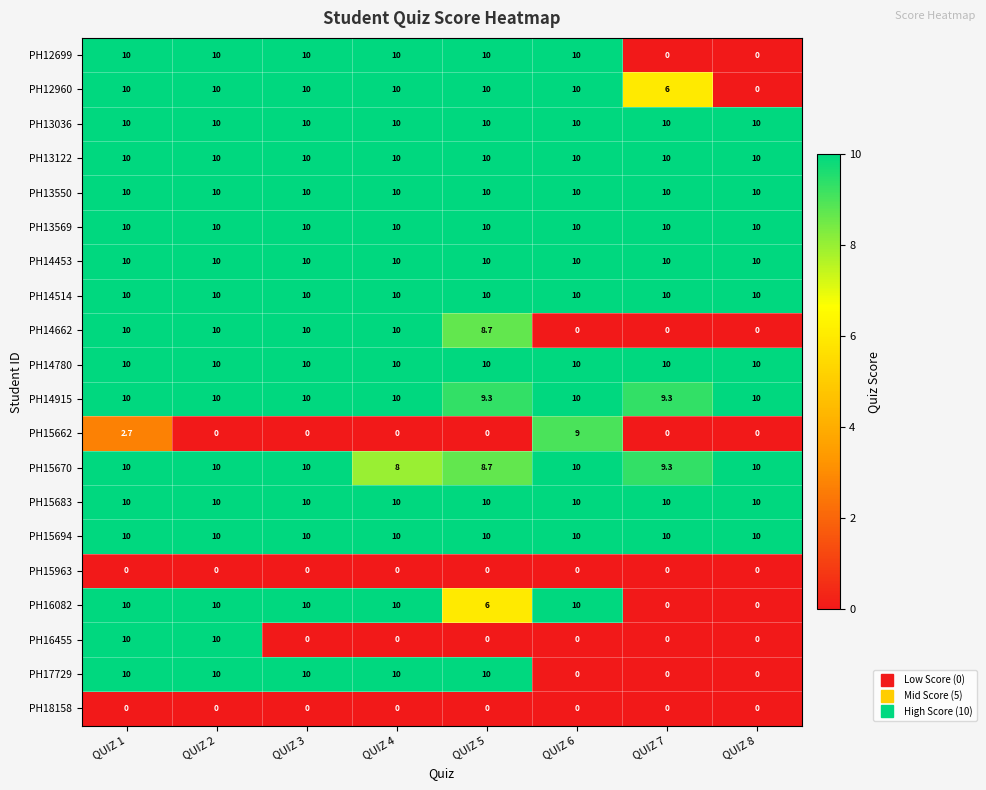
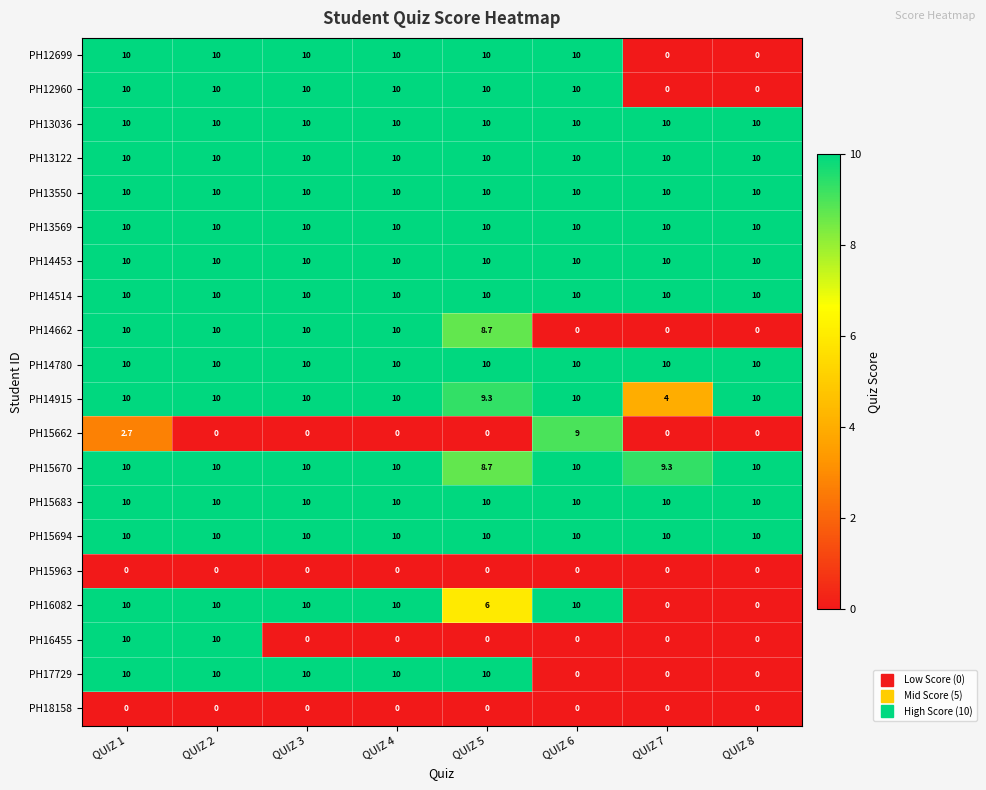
PH12960, QUIZ 7: 6 -> 0
PH14915, QUIZ 7: 9.3 -> 4
PH15670, QUIZ 4: 8 -> 10
